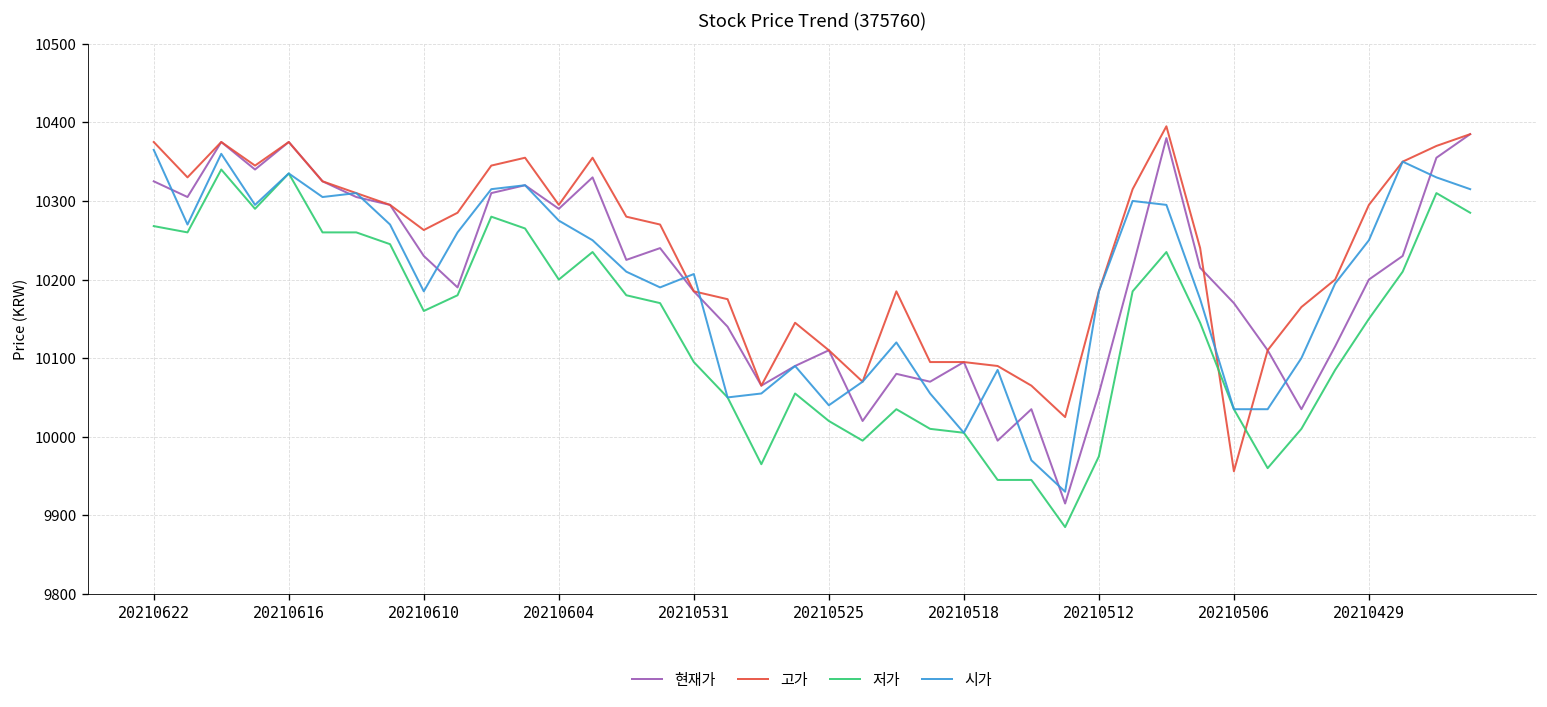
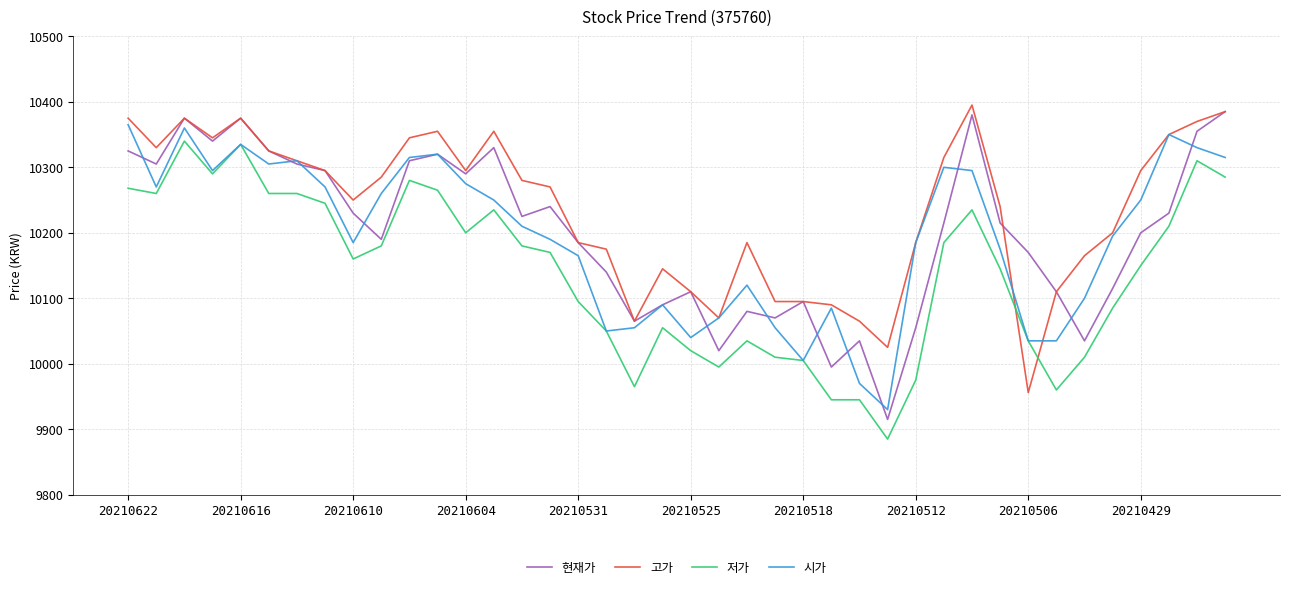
고가, 20210610: 10260 -> 10250
시가, 20210531: 10210 -> 10170
